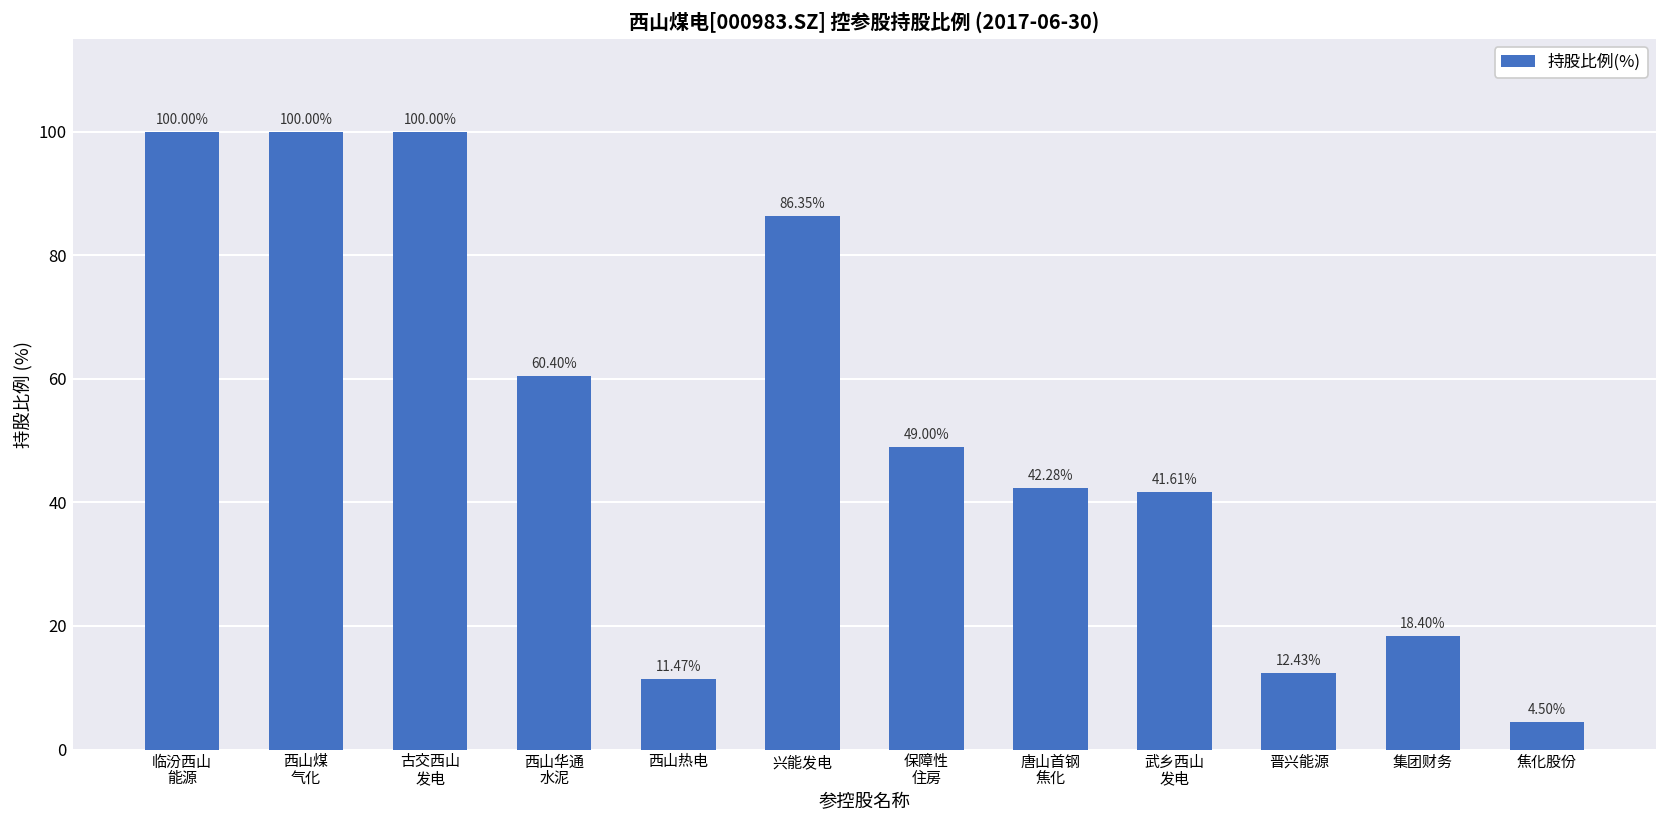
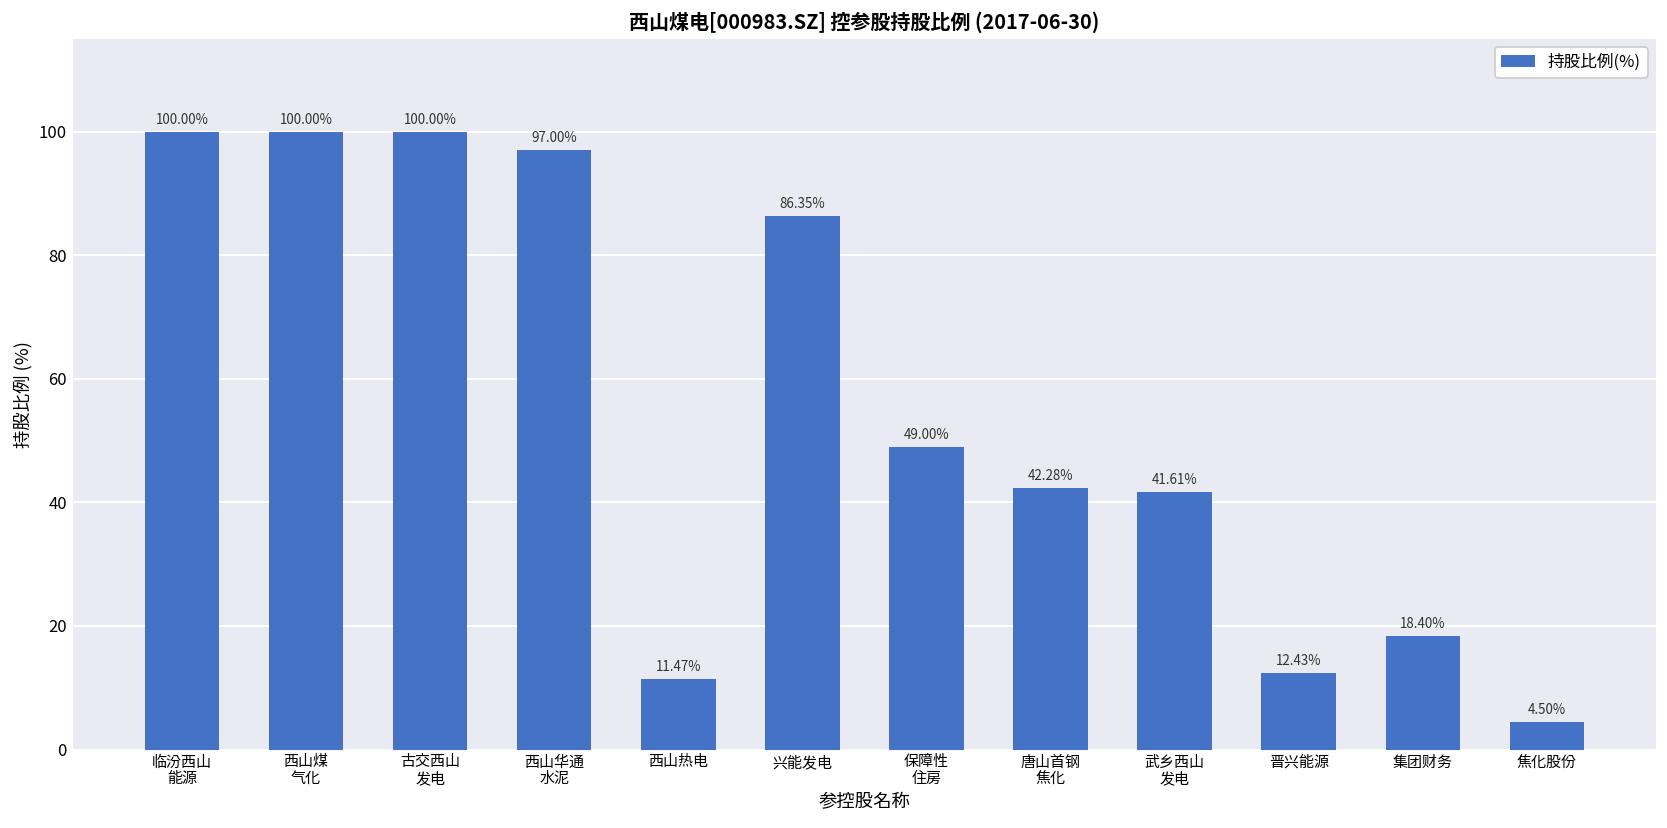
西山华通 水泥: 60.40% -> 97.00%
